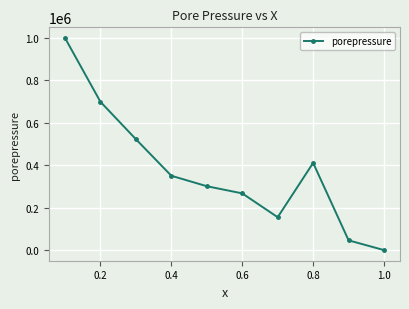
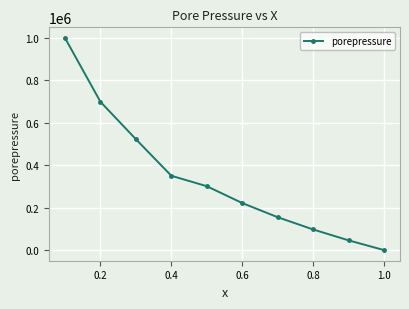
0.6: 270000 -> 220000
0.8: 410000 -> 100000
